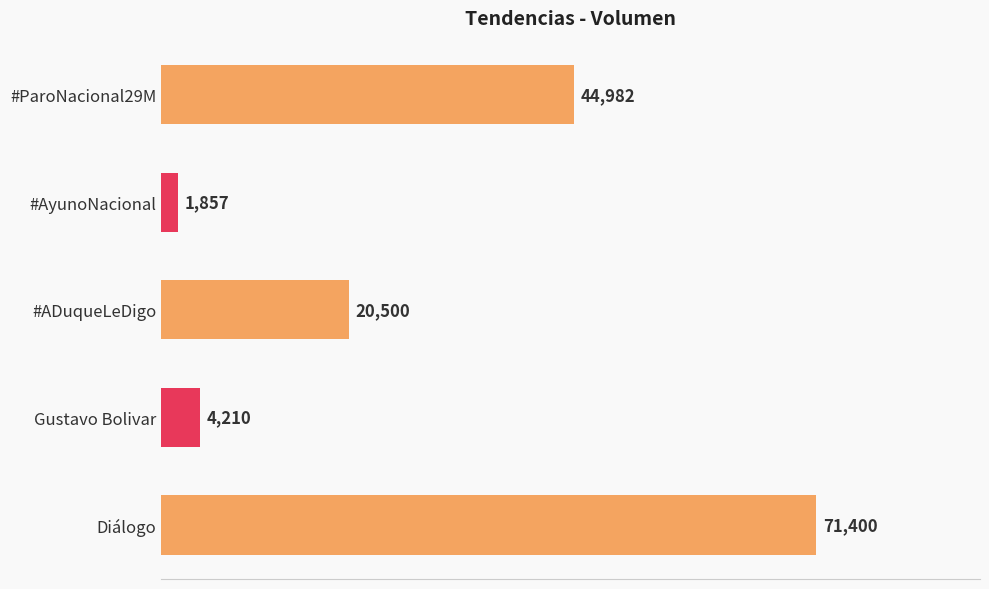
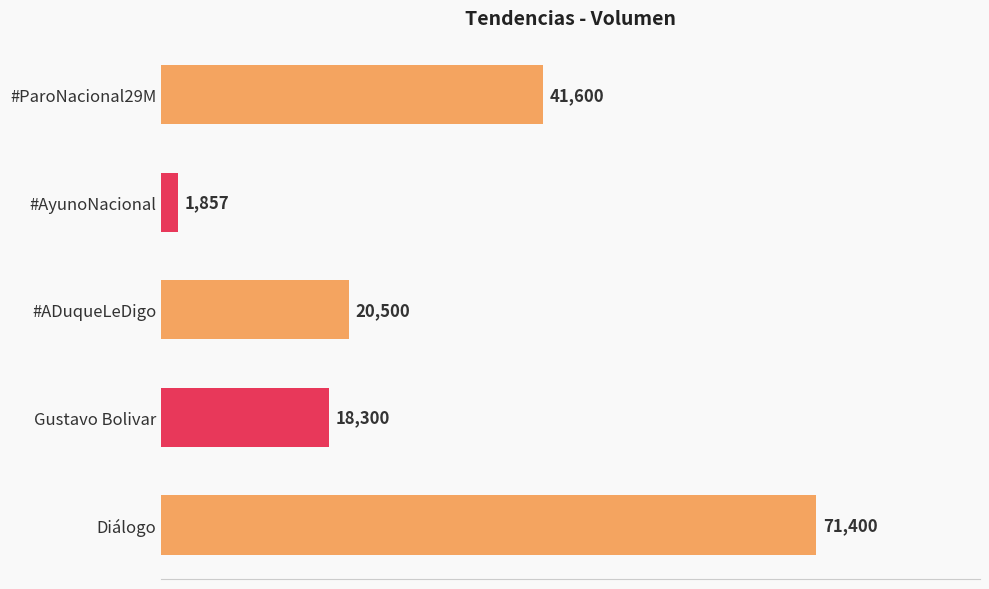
#ParoNacional29M: 44,982 -> 41,600
Gustavo Bolivar: 4,210 -> 18,300
